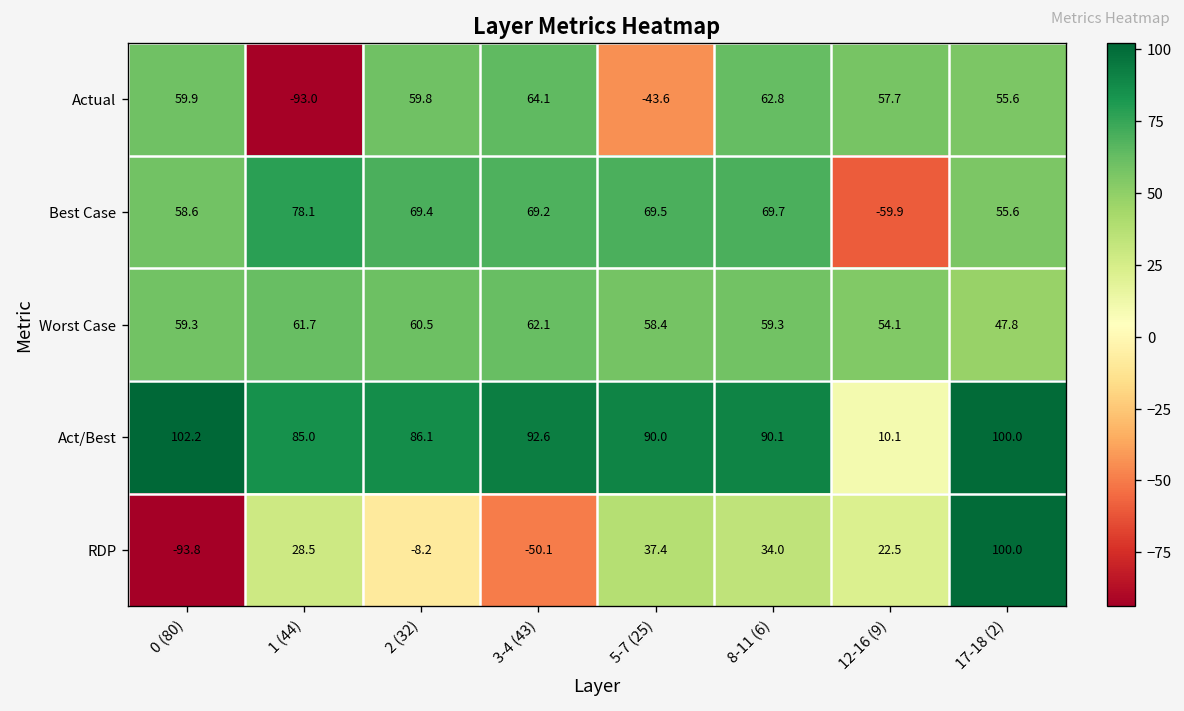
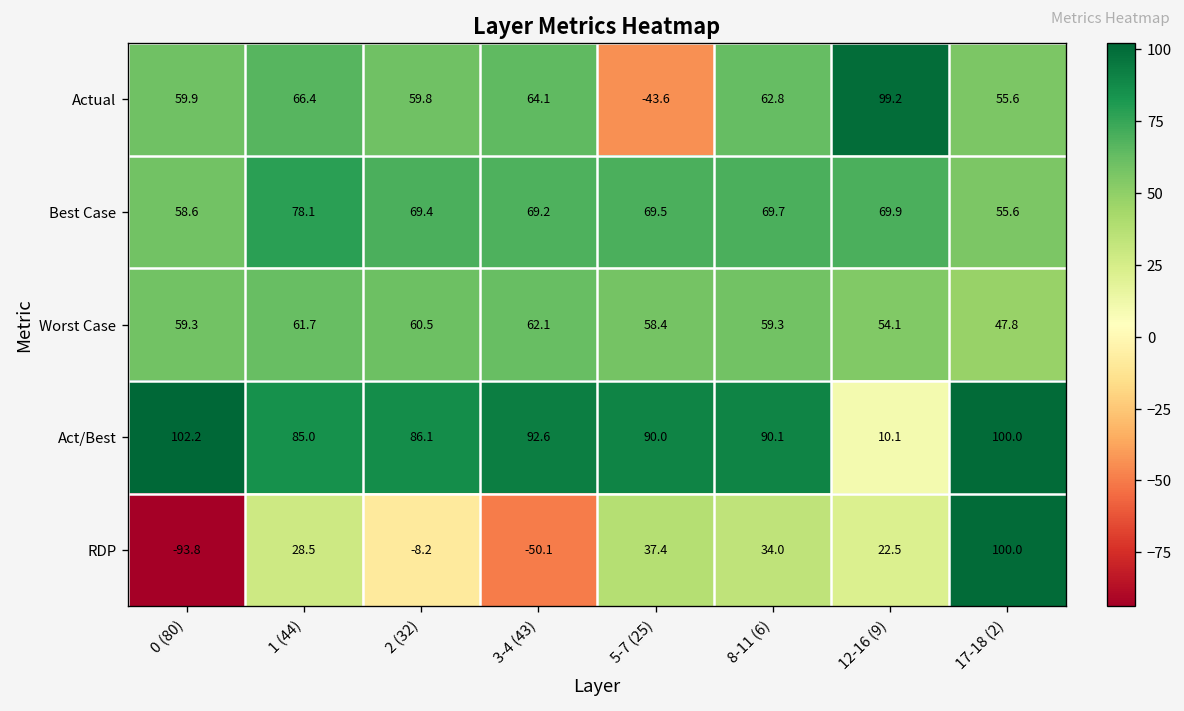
Actual, 1 (44): -93.0 -> 66.4
Actual, 12-16 (9): 57.7 -> 99.2
Best Case, 12-16 (9): -59.9 -> 69.9
